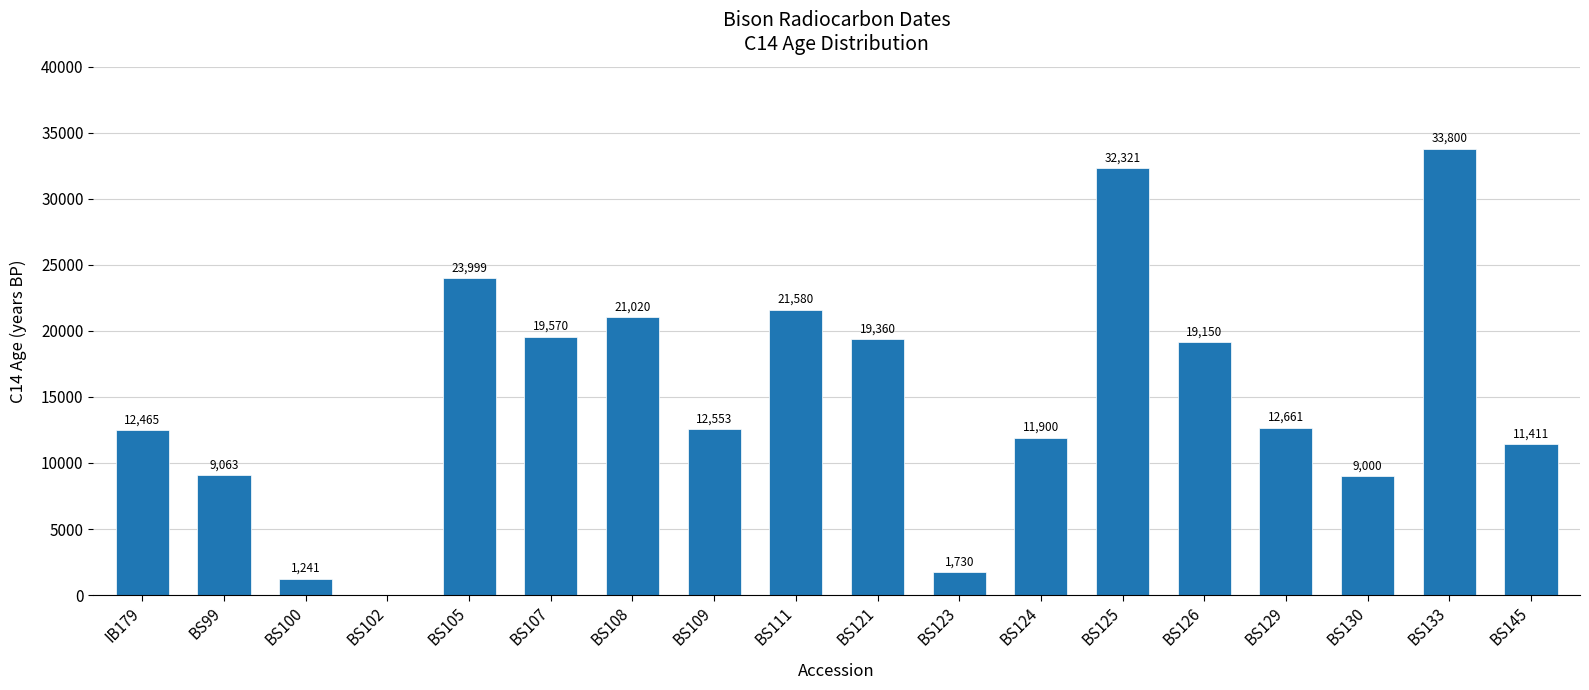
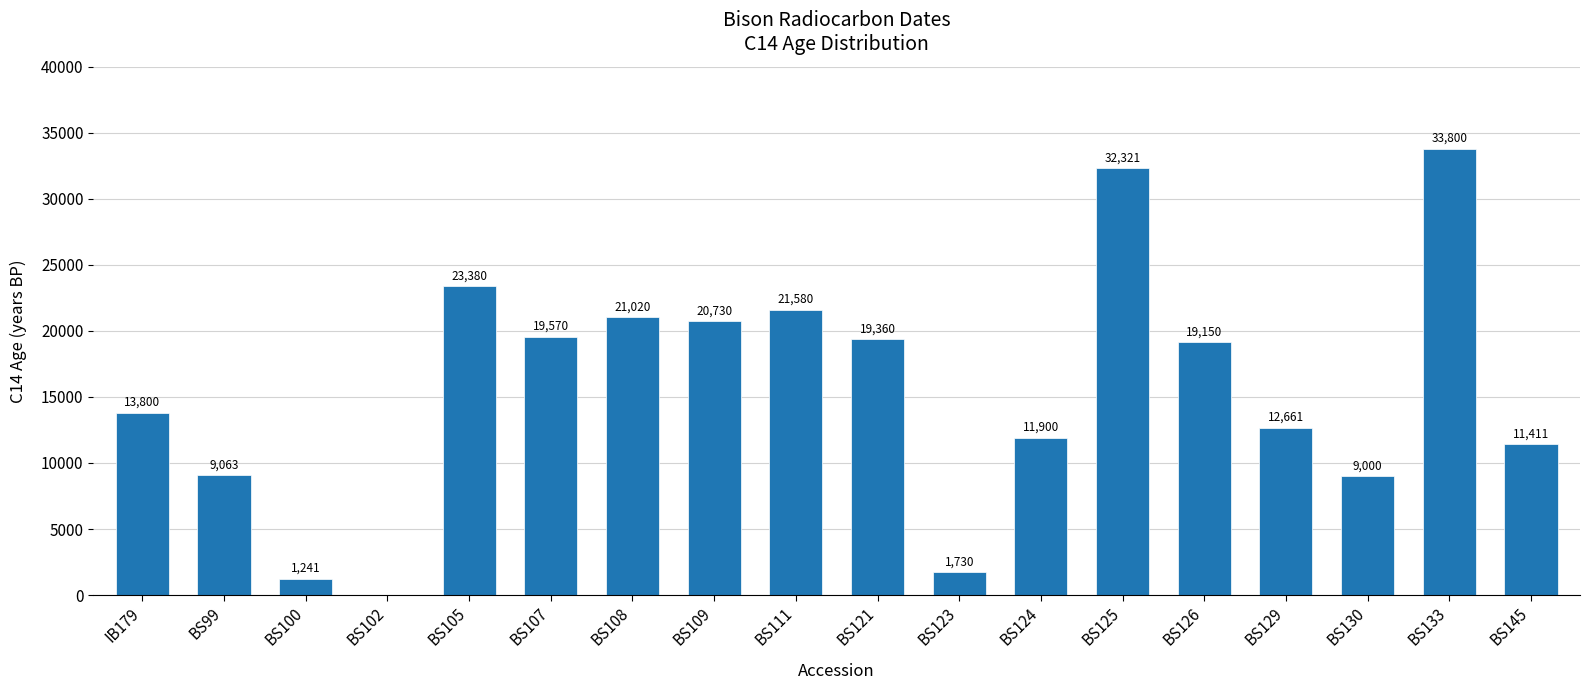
IB179: 12,465 -> 13,800
BS105: 23,999 -> 23,380
BS109: 12,553 -> 20,730
